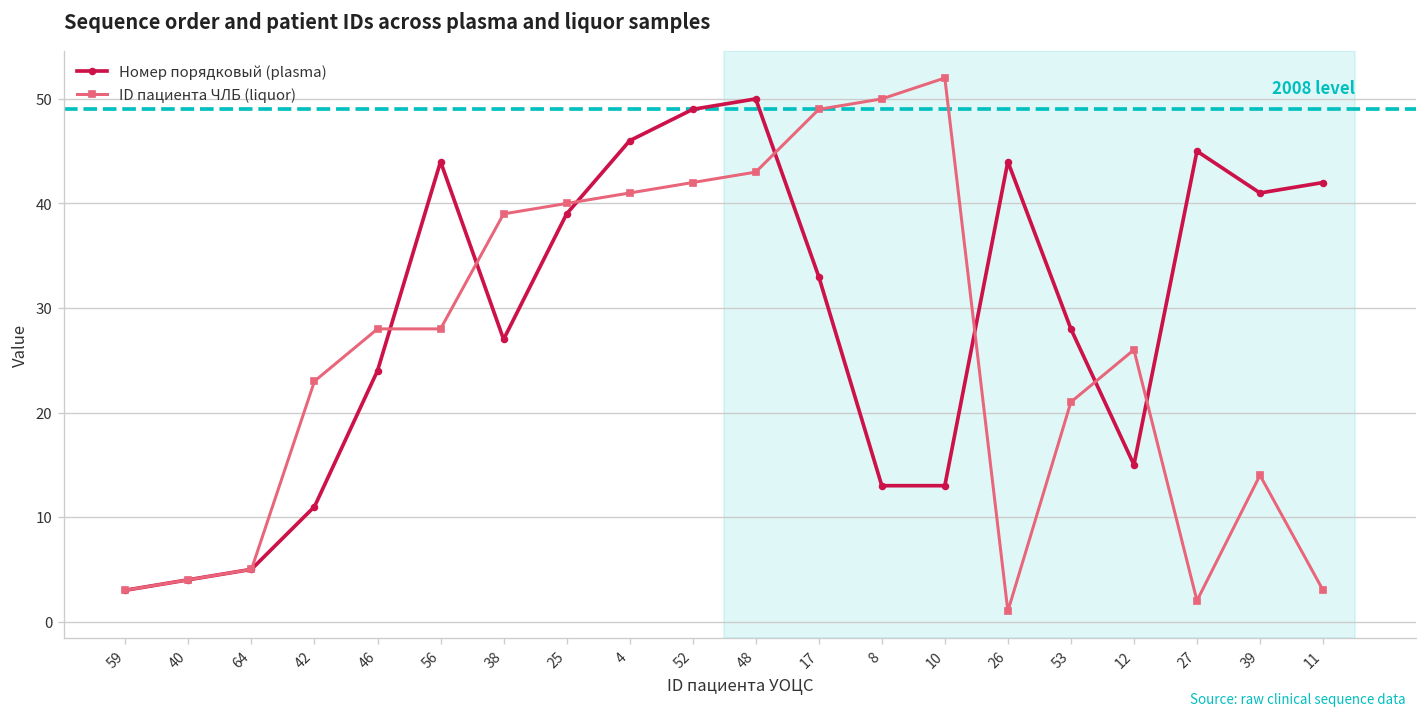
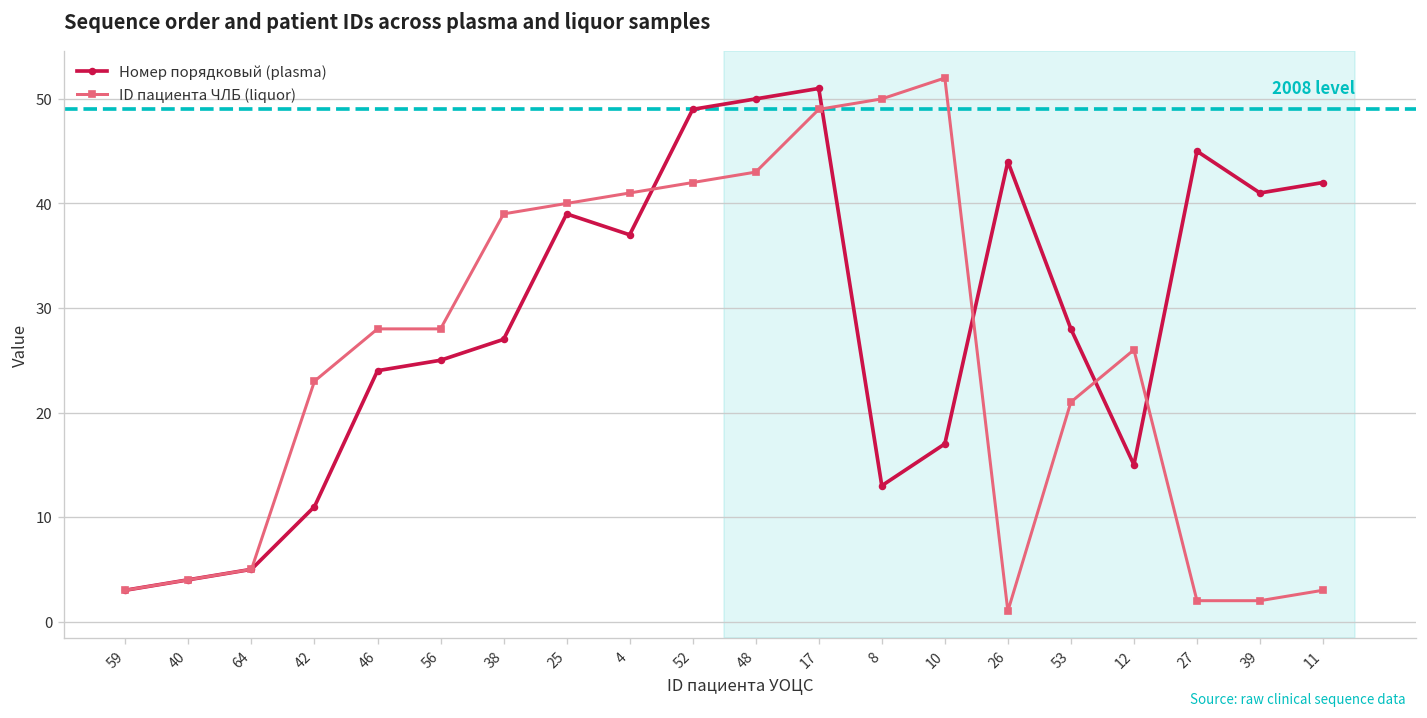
Номер порядковый (plasma), 56: 44 -> 25
Номер порядковый (plasma), 4: 46 -> 37
Номер порядковый (plasma), 17: 33 -> 51
Номер порядковый (plasma), 10: 13 -> 17
ID пациента ЧЛБ (liquor), 39: 14 -> 2
